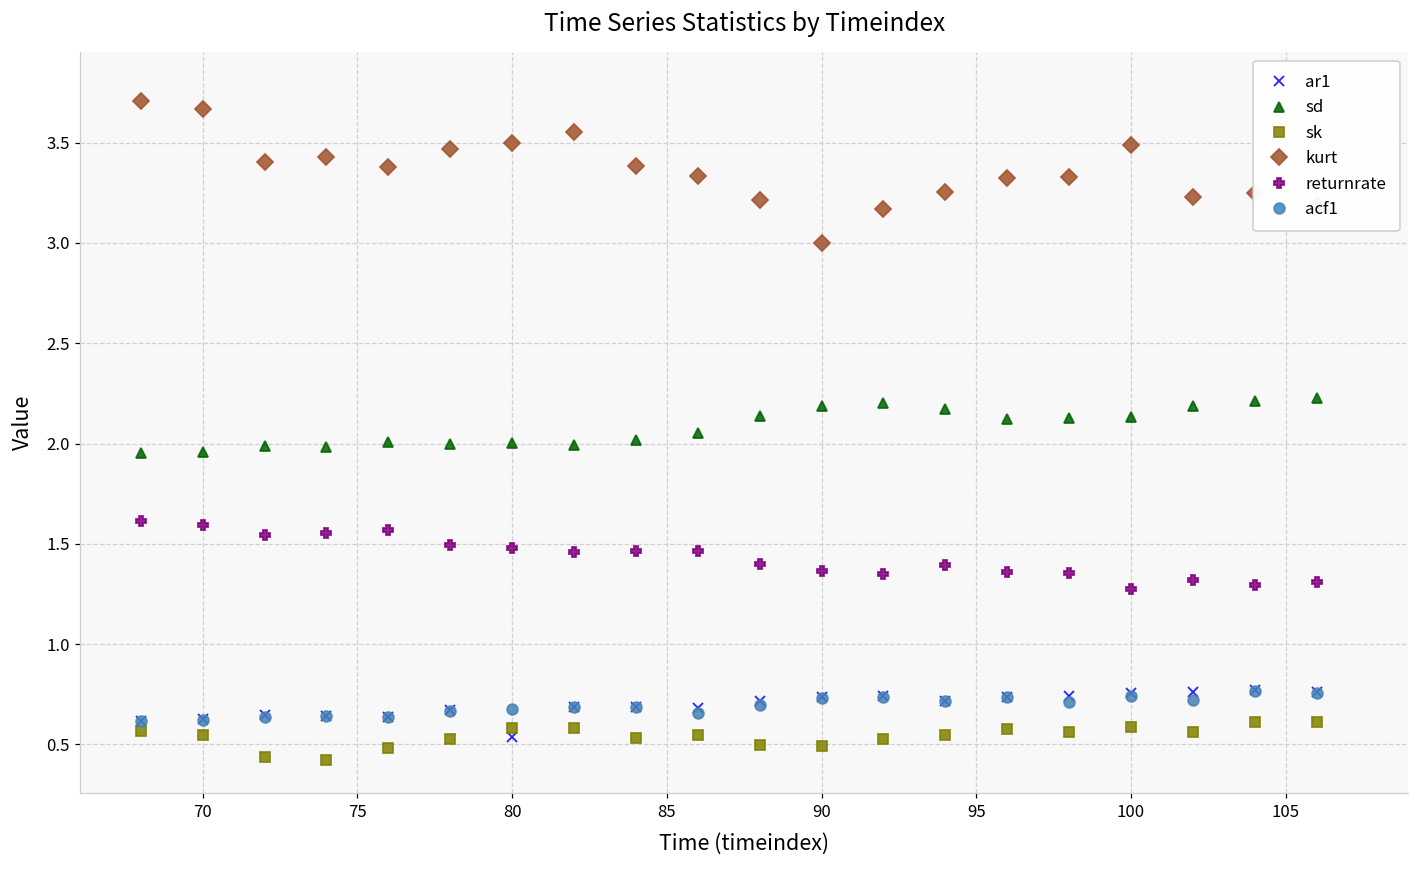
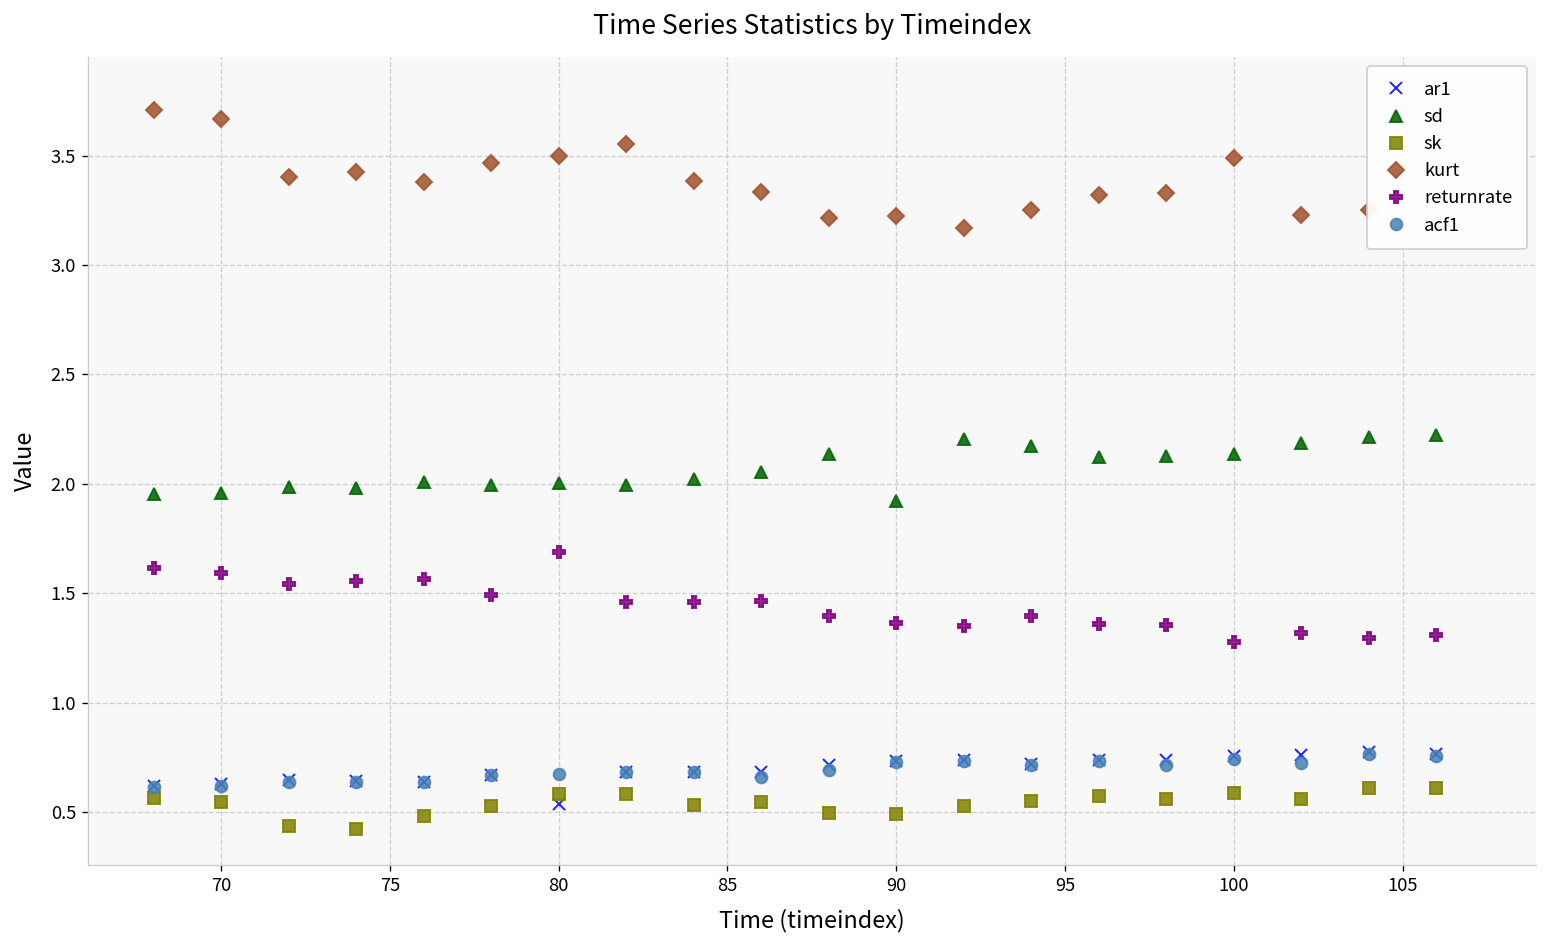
returnrate, 80: 1.48 -> 1.69
sd, 90: 2.19 -> 1.92
kurt, 90: 3.00 -> 3.22
